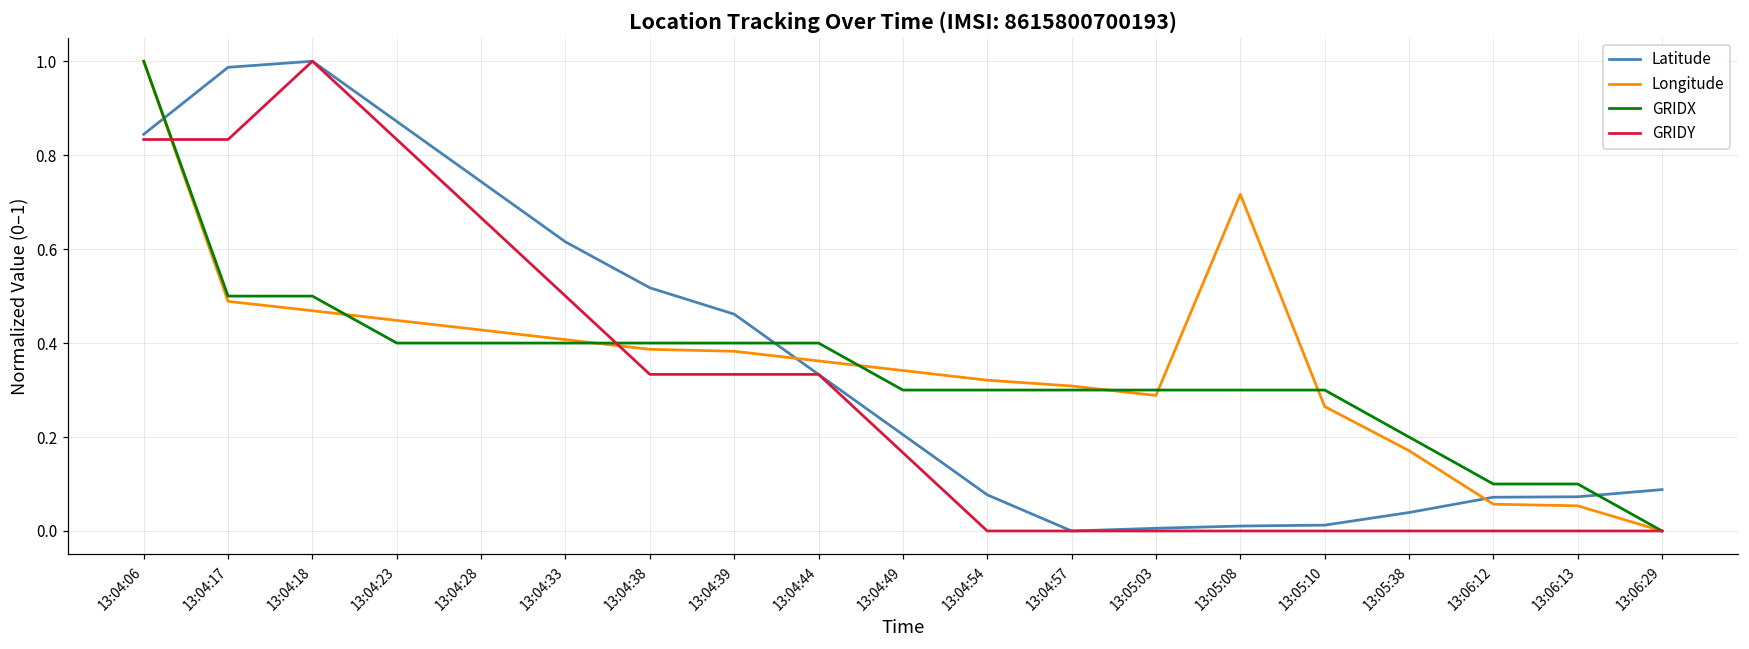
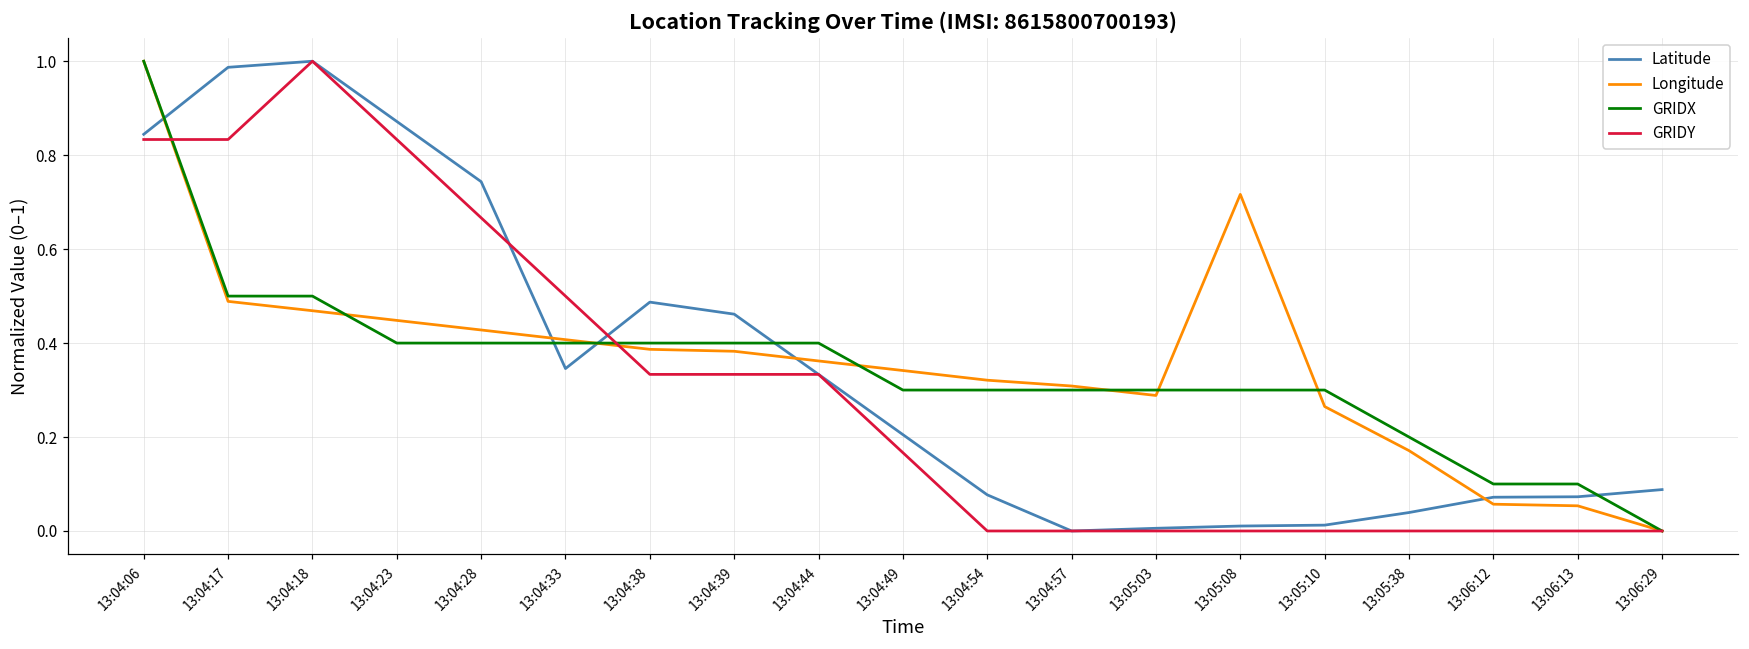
Latitude, 13:04:33: 0.62 -> 0.35
Latitude, 13:04:38: 0.52 -> 0.49
